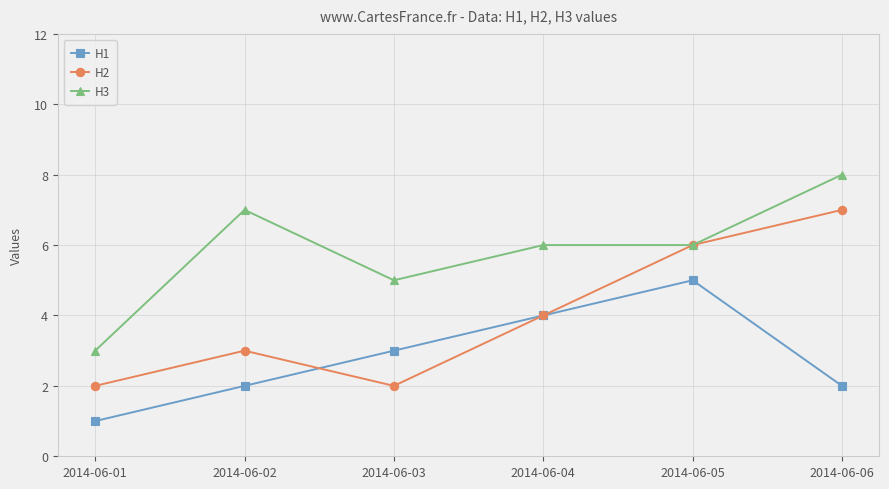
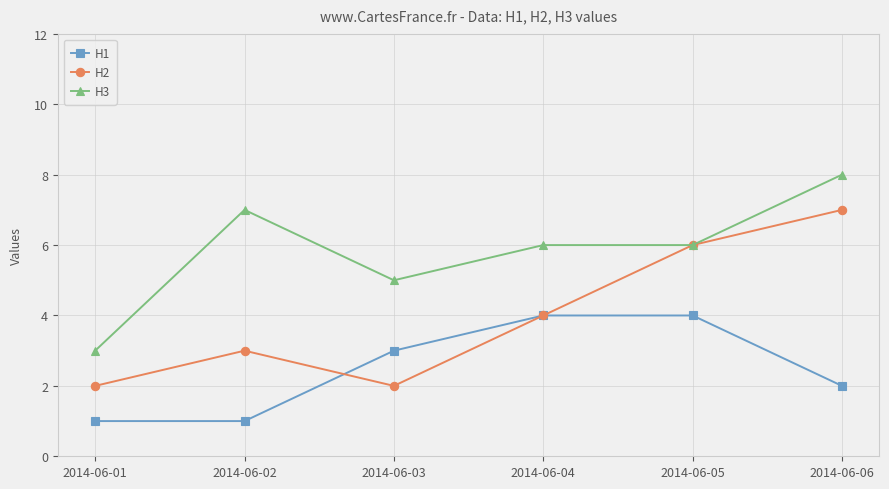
H1, 2014-06-02: 2 -> 1
H1, 2014-06-05: 5 -> 4
